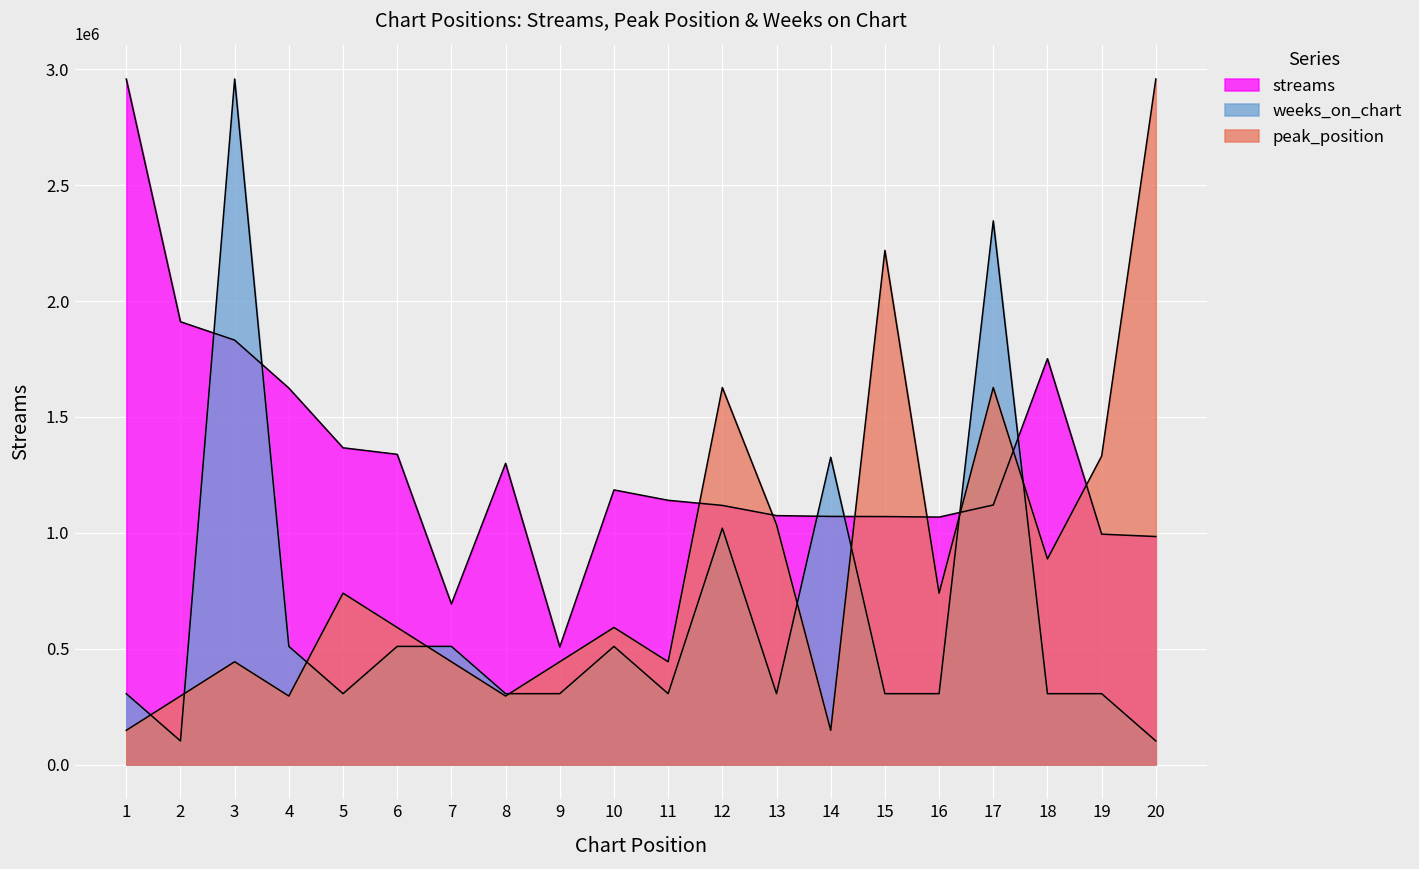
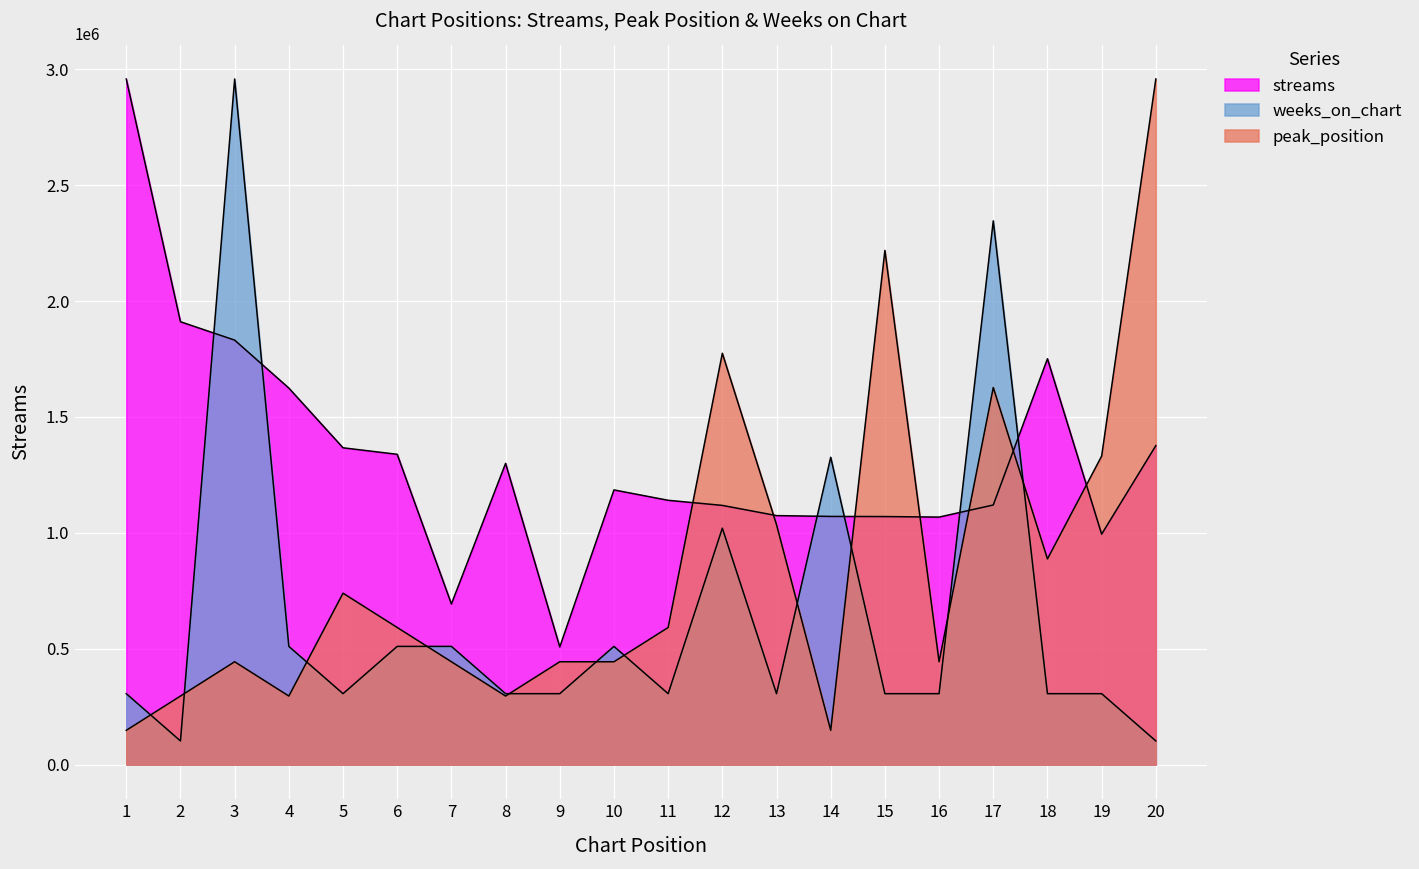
peak_position, 10: 590000 -> 440000
peak_position, 11: 440000 -> 590000
peak_position, 12: 1630000 -> 1770000
peak_position, 16: 740000 -> 440000
streams, 20: 980000 -> 1380000
